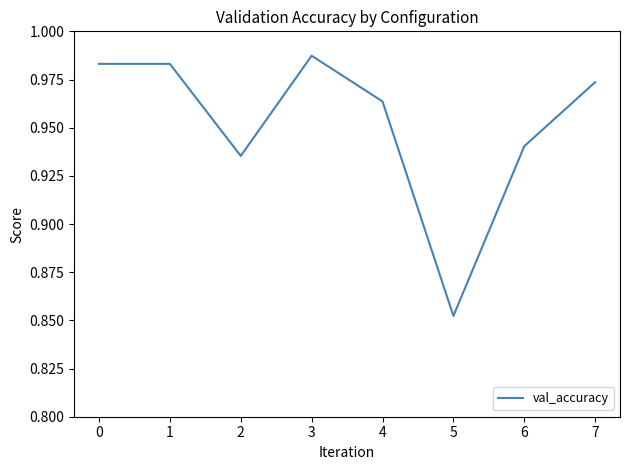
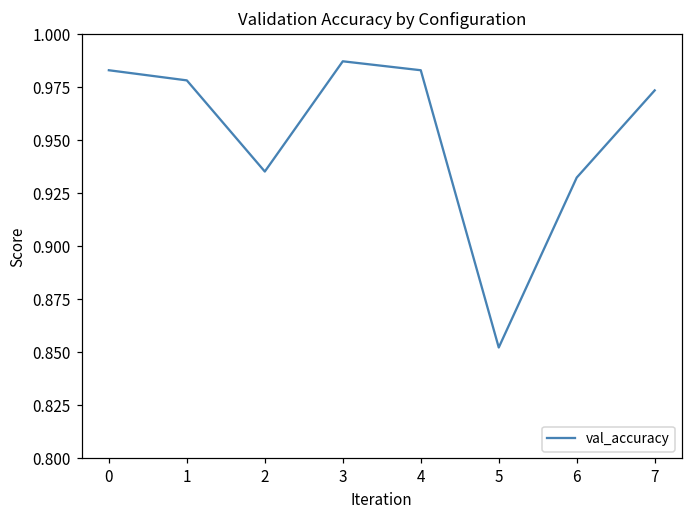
1: 0.983 -> 0.978
4: 0.964 -> 0.983
6: 0.940 -> 0.932
